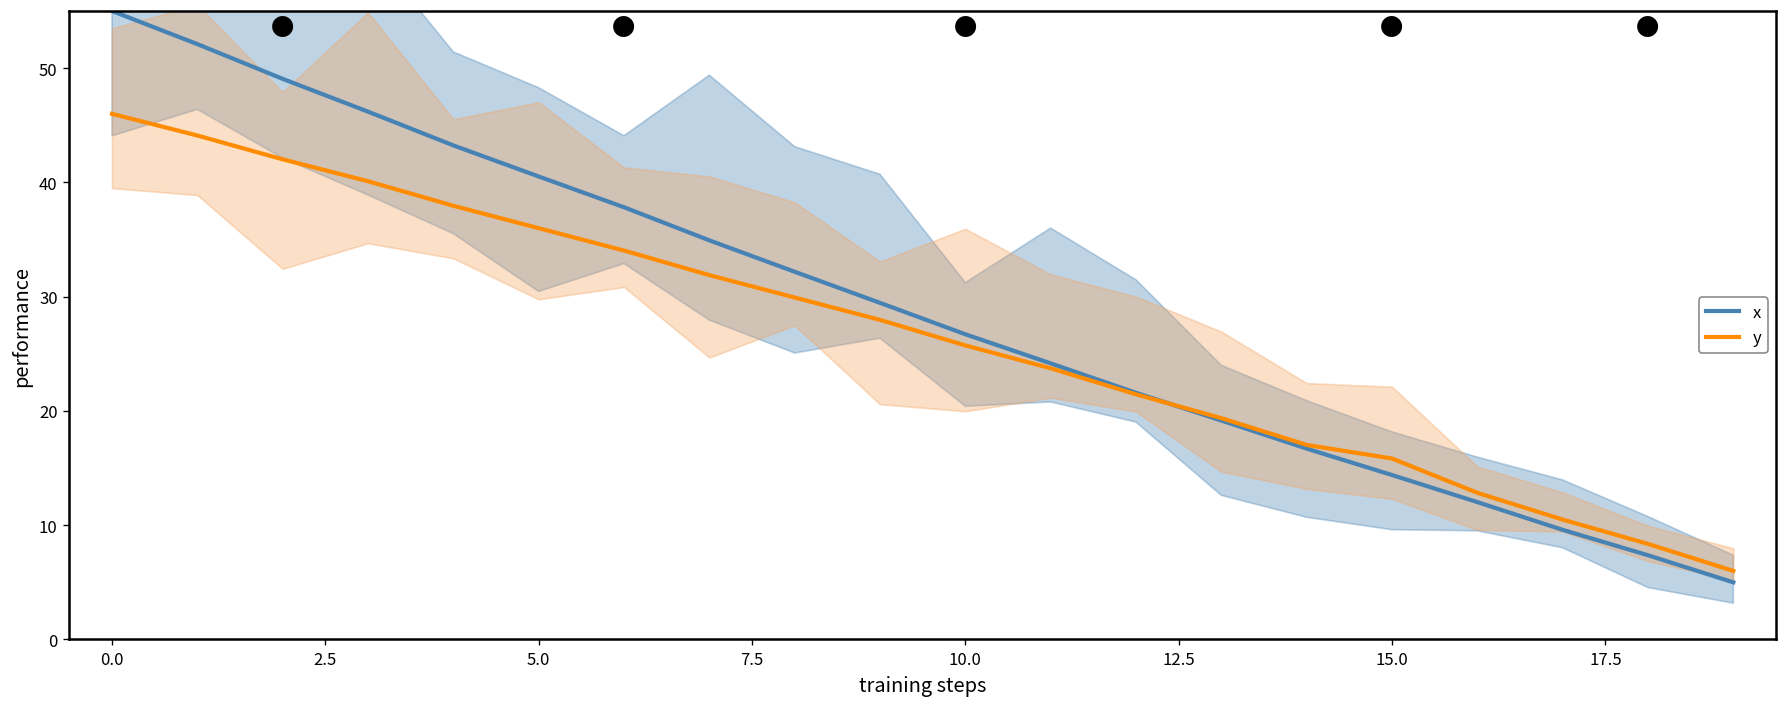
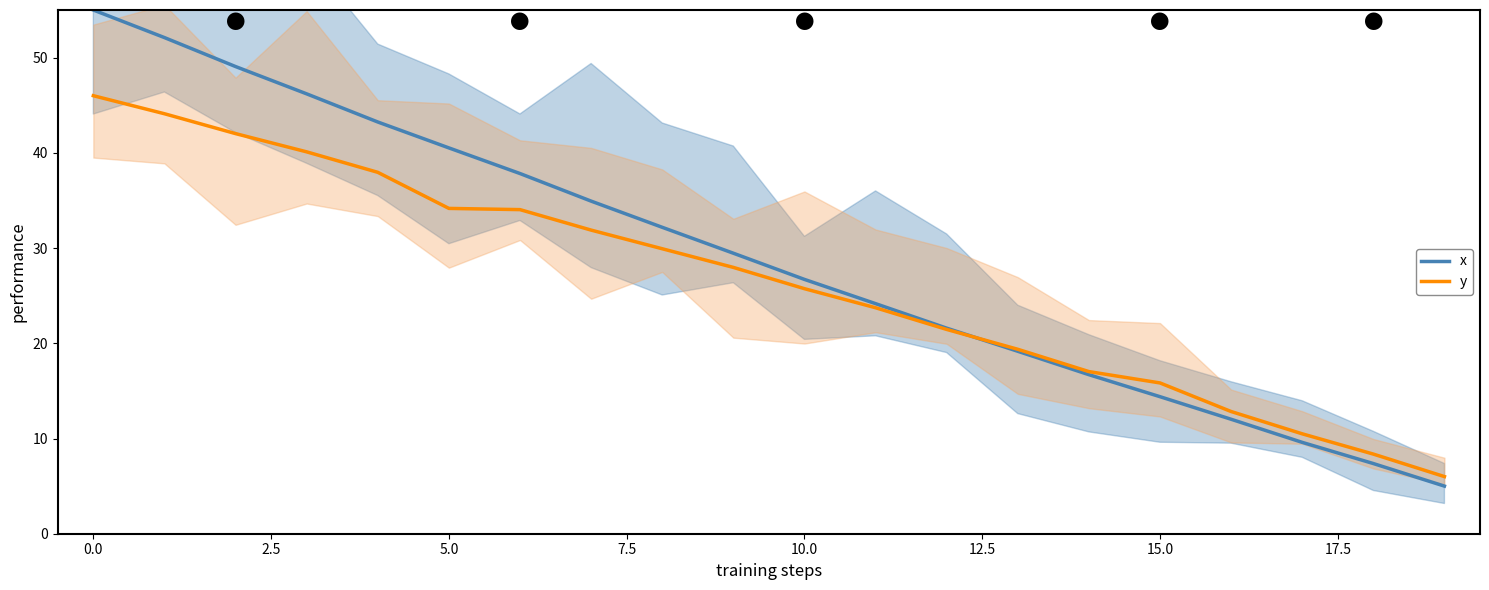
y, 5.0: 36 -> 34
